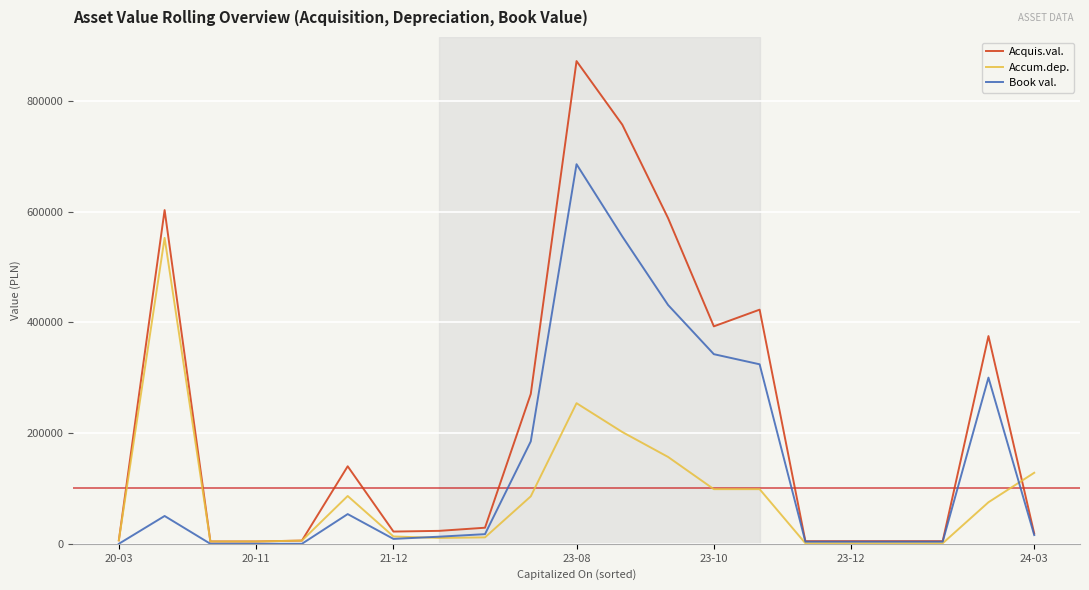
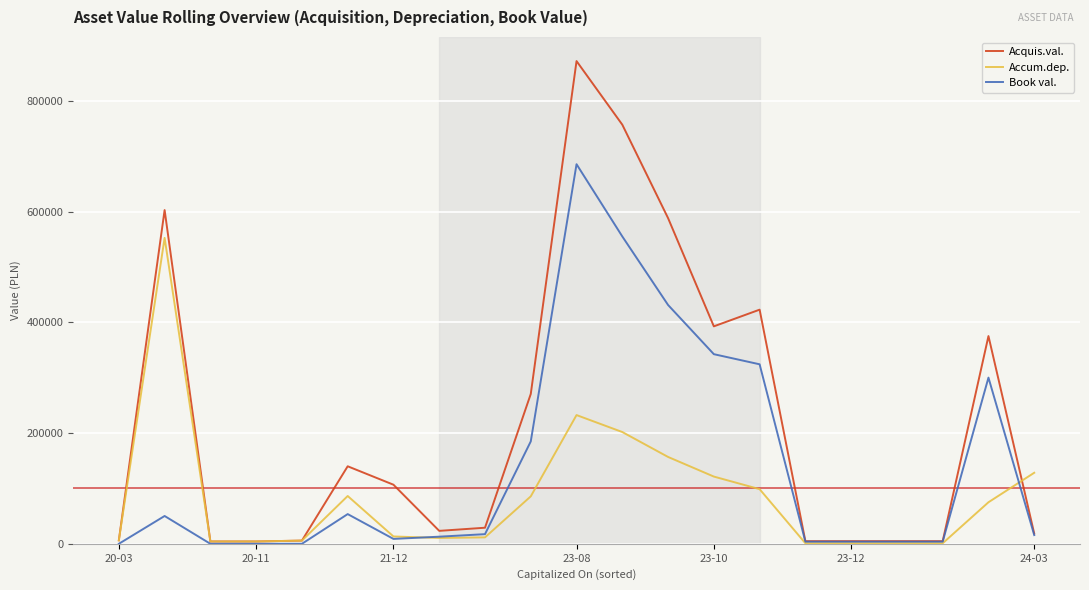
Acquis.val., 21-12: 20000 -> 110000
Accum.dep., 23-08: 250000 -> 230000
Accum.dep., 23-10: 100000 -> 120000
